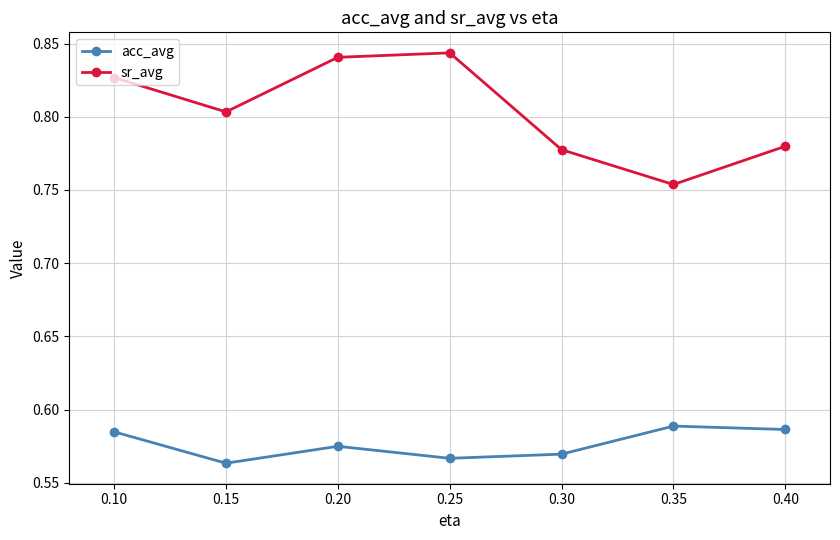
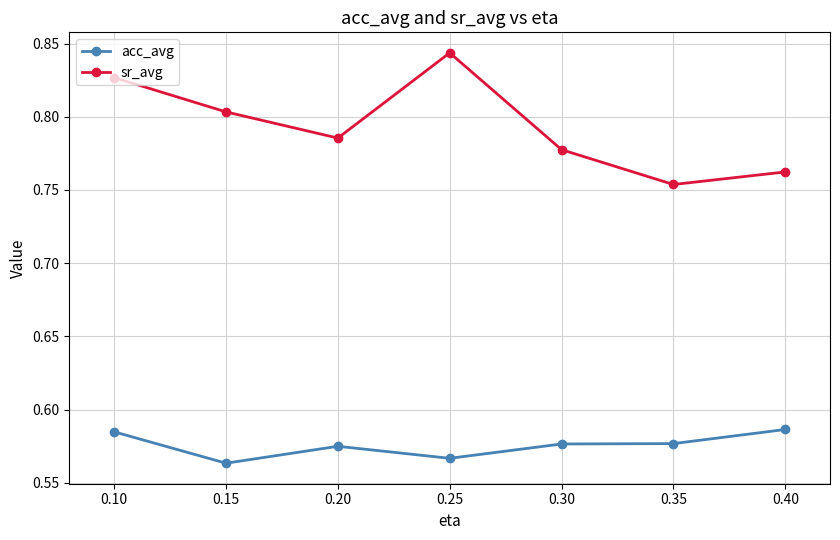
sr_avg, 0.20: 0.841 -> 0.785
acc_avg, 0.30: 0.570 -> 0.577
acc_avg, 0.35: 0.589 -> 0.577
sr_avg, 0.40: 0.780 -> 0.762
